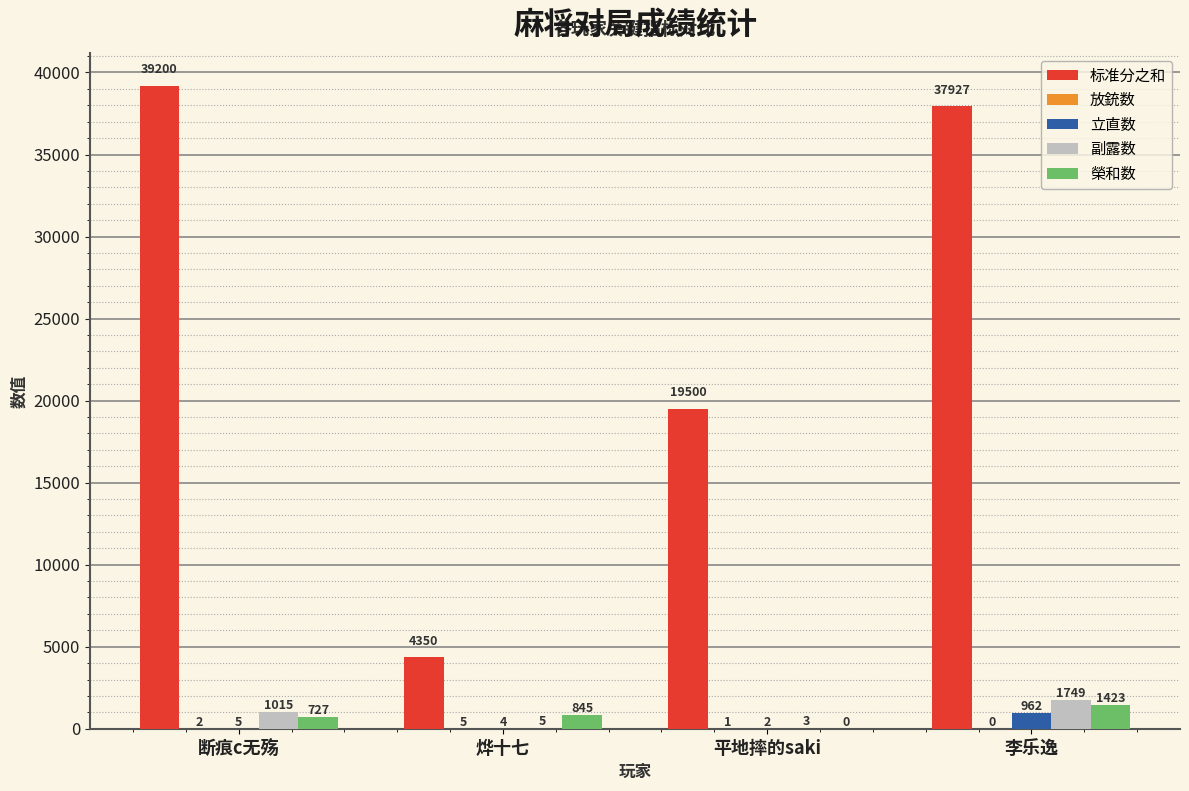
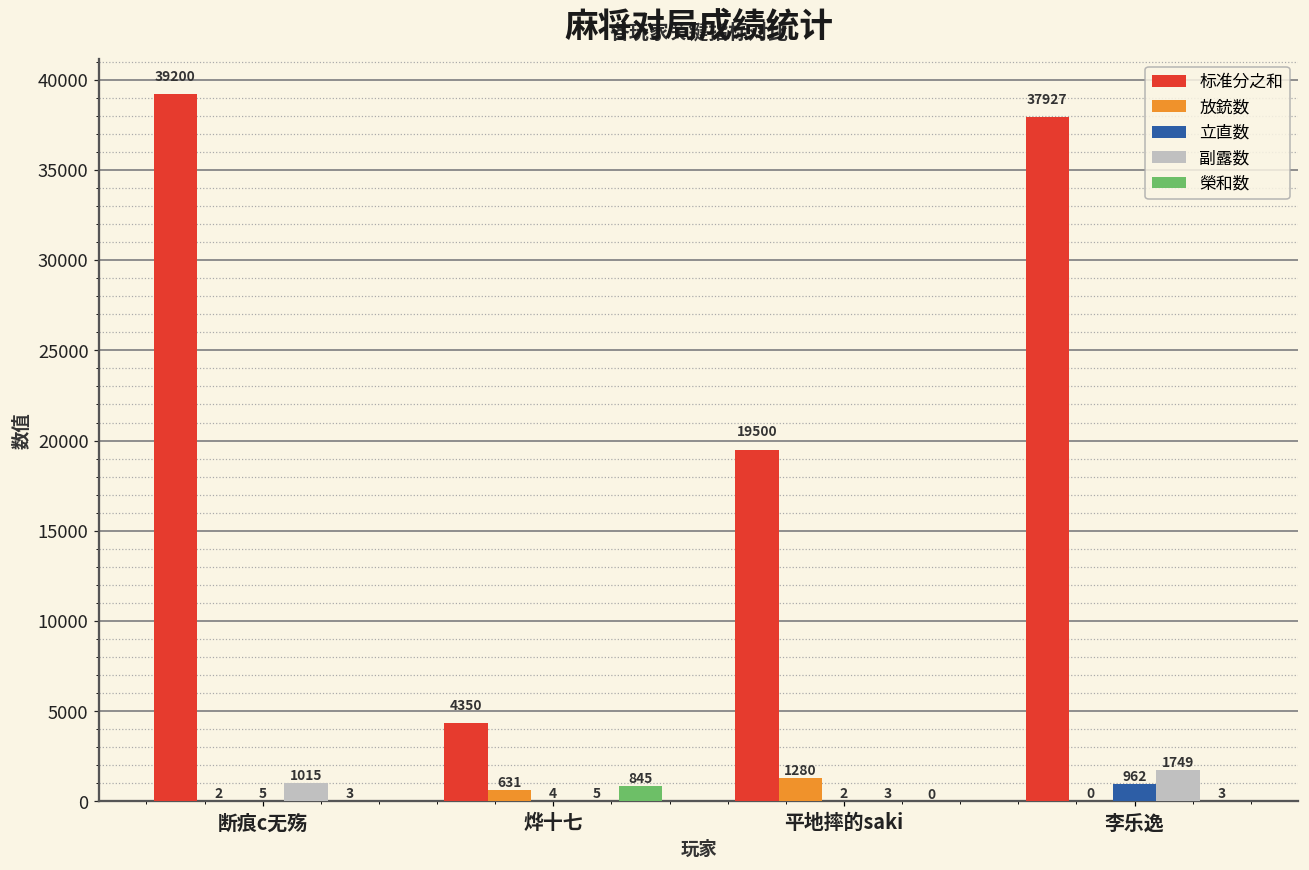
榮和数, 断痕c无殇: 727 -> 3
放銃数, 烨十七: 5 -> 631
放銃数, 平地摔的saki: 1 -> 1280
榮和数, 李乐逸: 1423 -> 3
